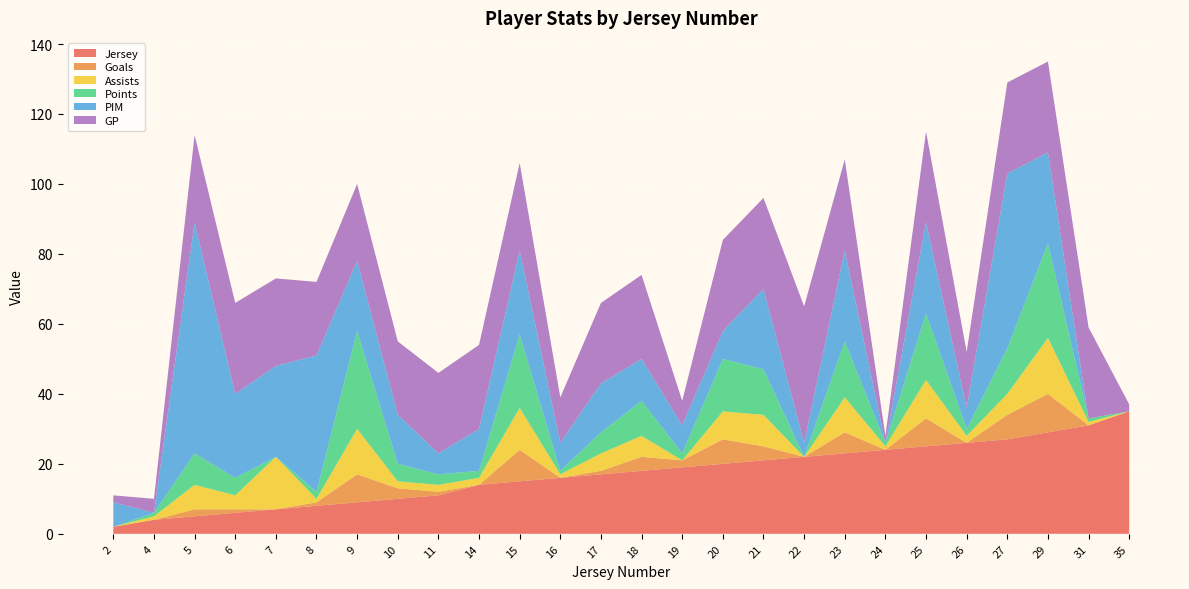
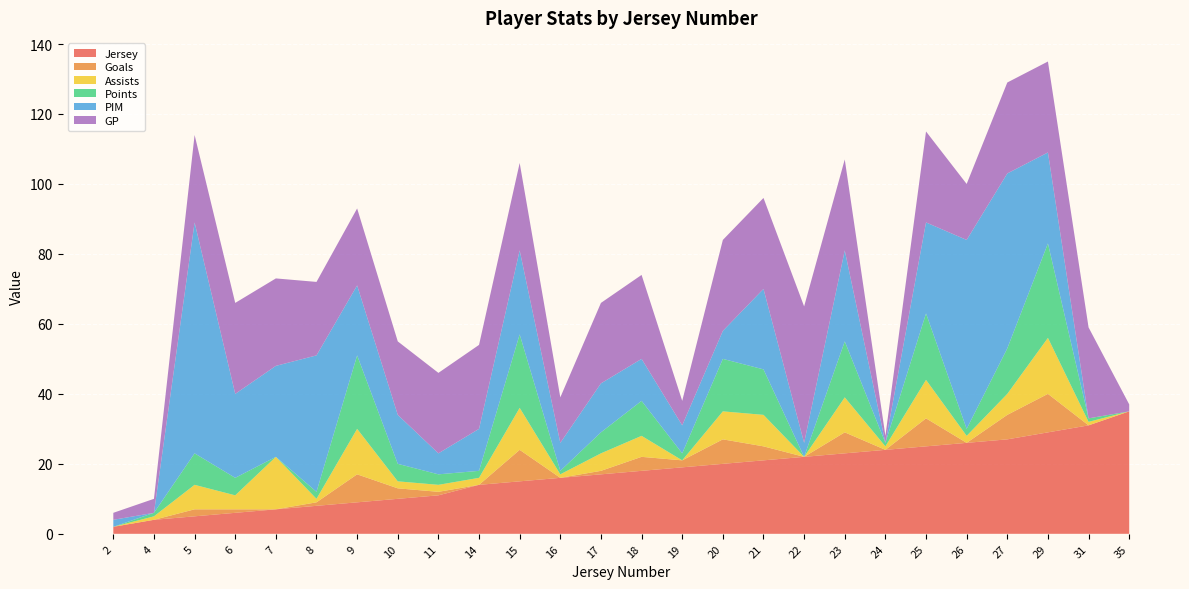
PIM, 2: 7 -> 2
Points, 9: 28 -> 21
PIM, 26: 6 -> 54
